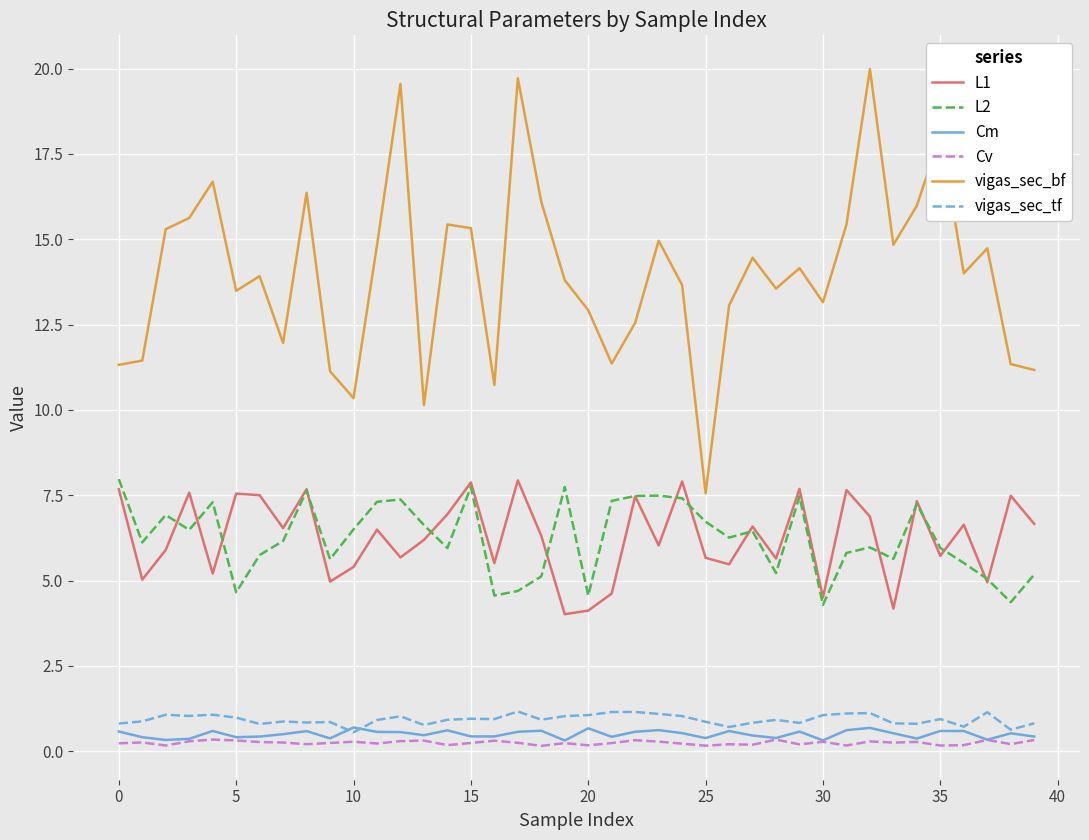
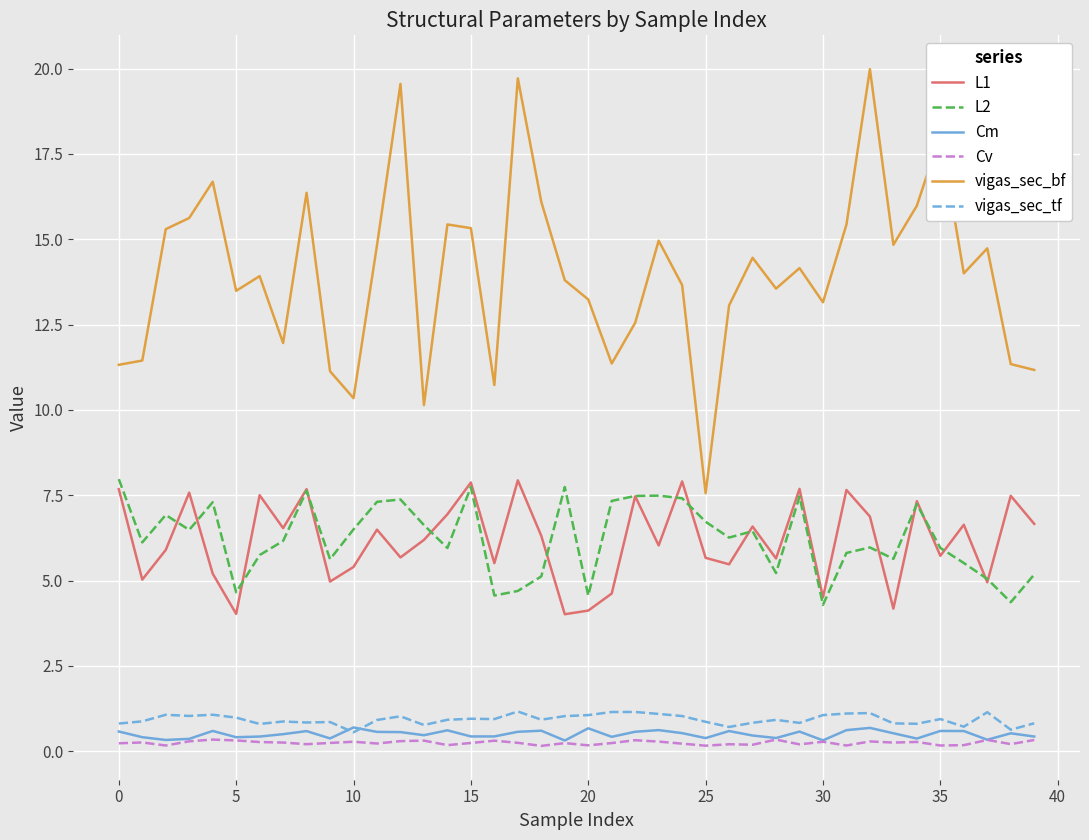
L1, 5: 7.5 -> 4.0
vigas_sec_bf, 20: 12.9 -> 13.2
